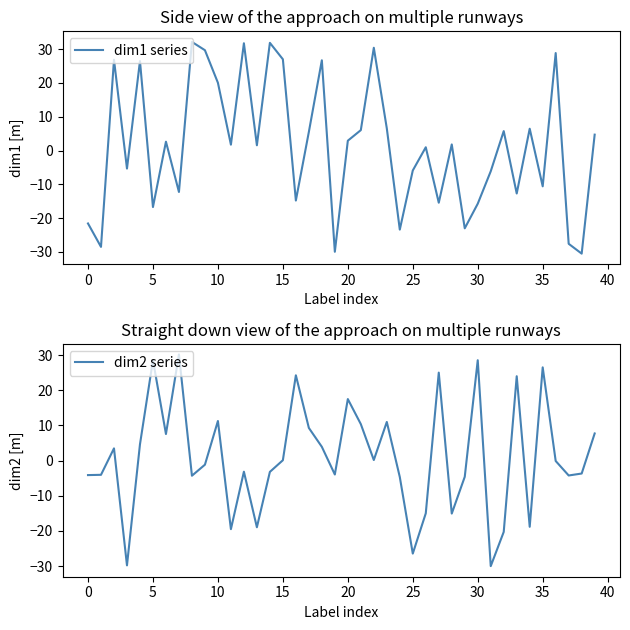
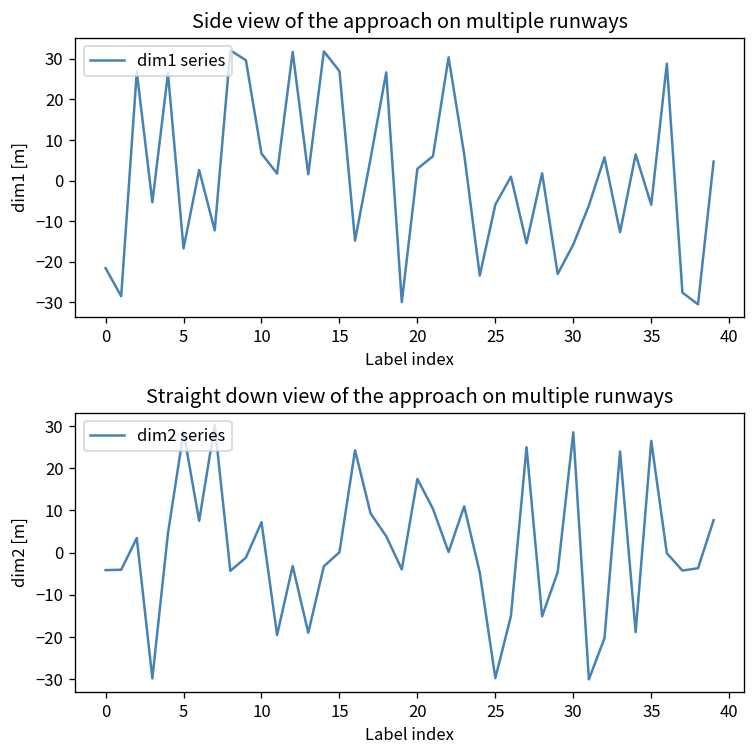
Side view of the approach on multiple runways, 10: 20 -> 7
Side view of the approach on multiple runways, 35: -11 -> -6
Straight down view of the approach on multiple runways, 10: 11 -> 7
Straight down view of the approach on multiple runways, 25: -26 -> -30
